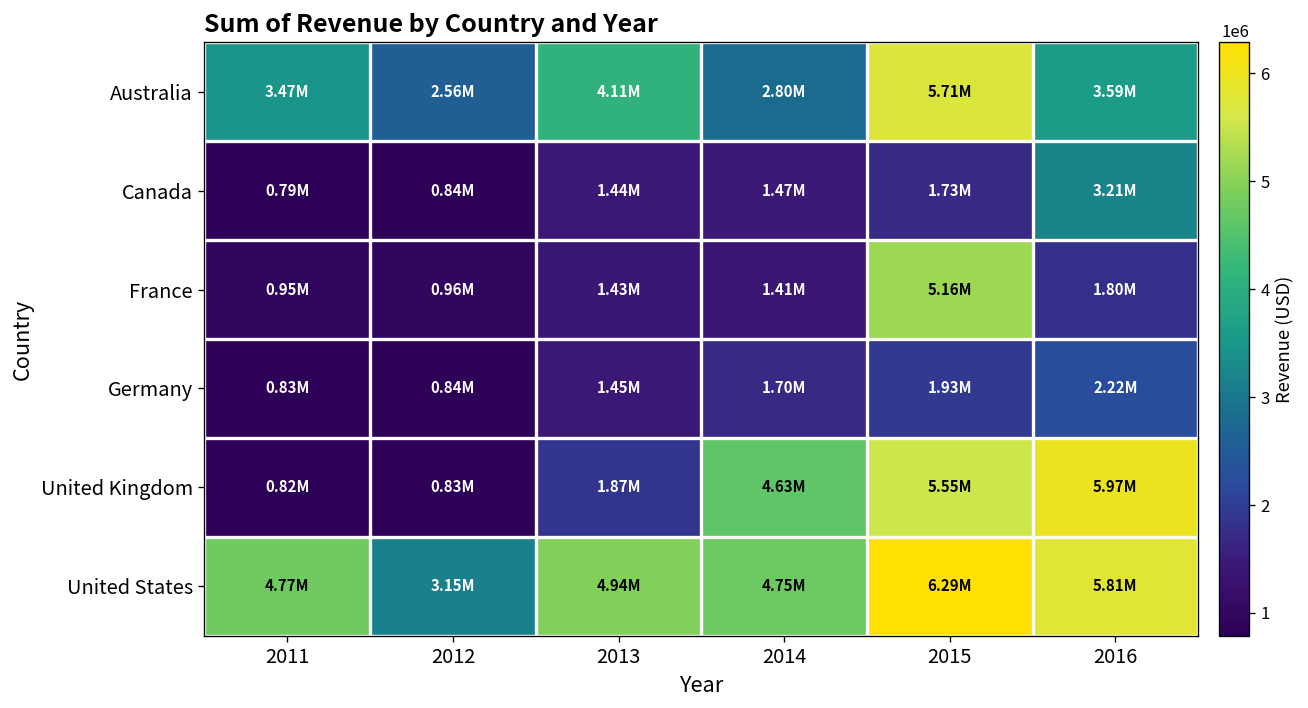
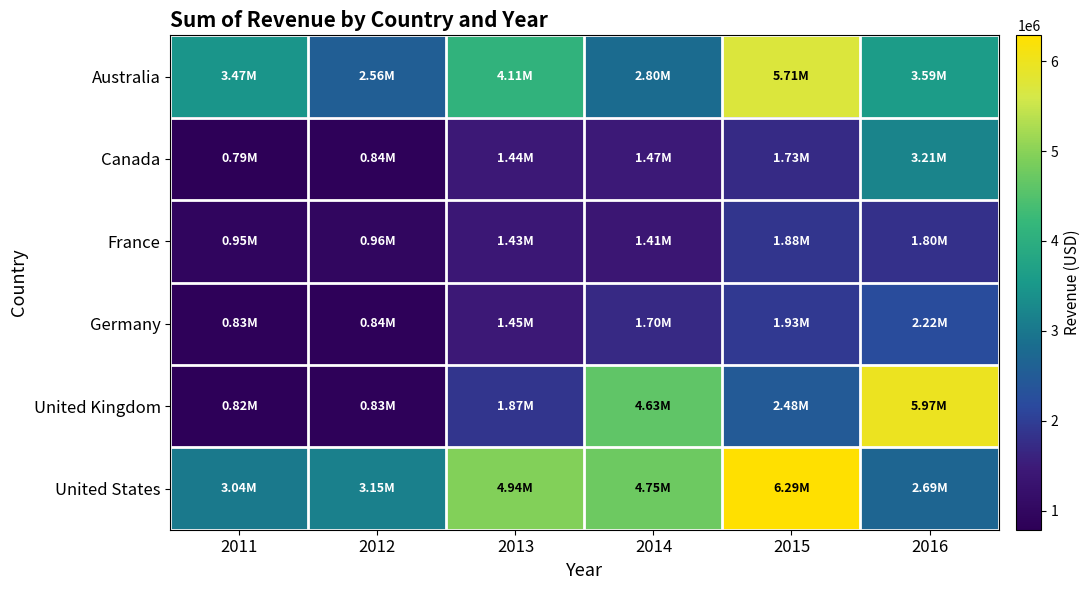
France, 2015: 5.16M -> 1.88M
United Kingdom, 2015: 5.55M -> 2.48M
United States, 2011: 4.77M -> 3.04M
United States, 2016: 5.81M -> 2.69M
